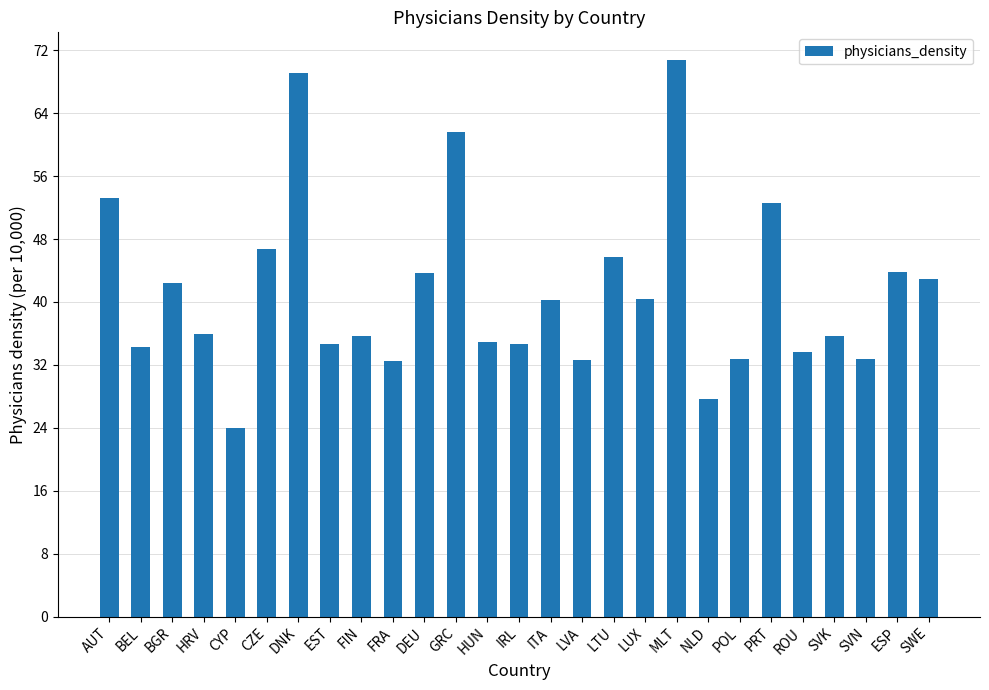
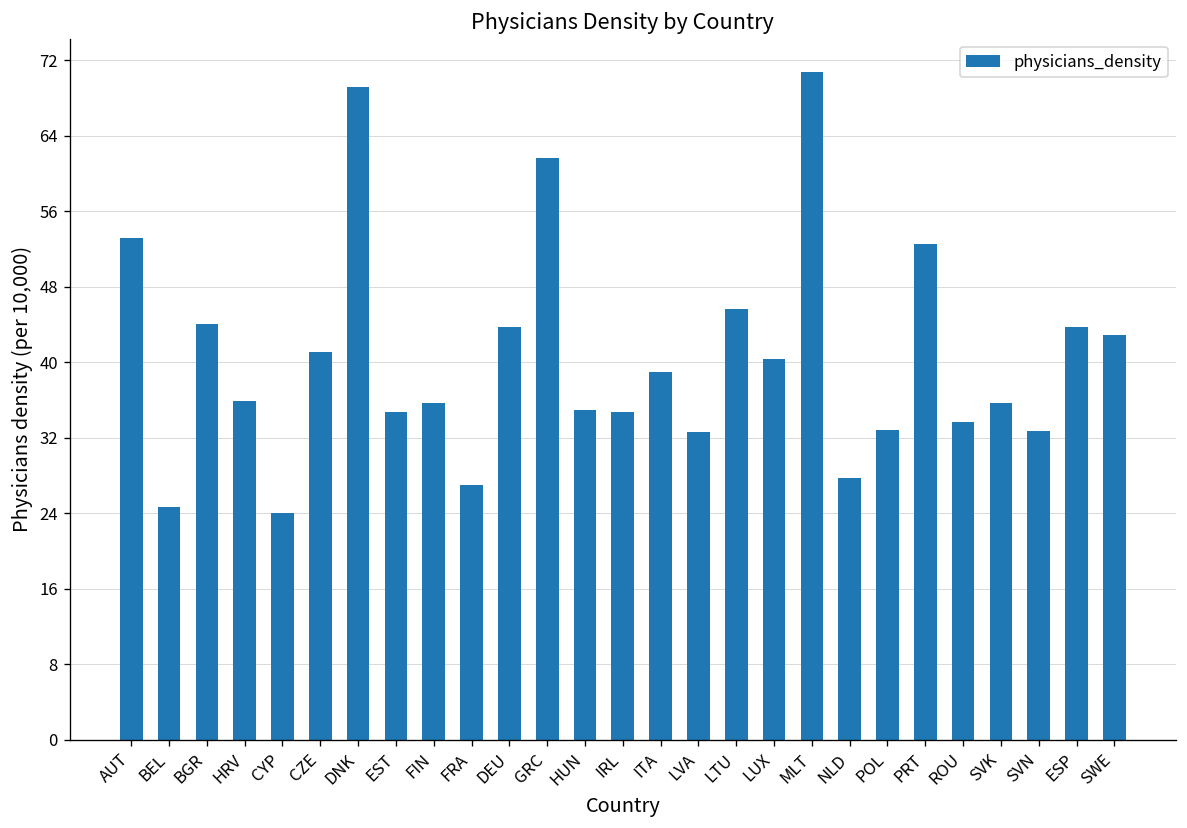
BEL: 34 -> 25
BGR: 42 -> 44
CZE: 47 -> 41
FRA: 32 -> 27
ITA: 40 -> 39
